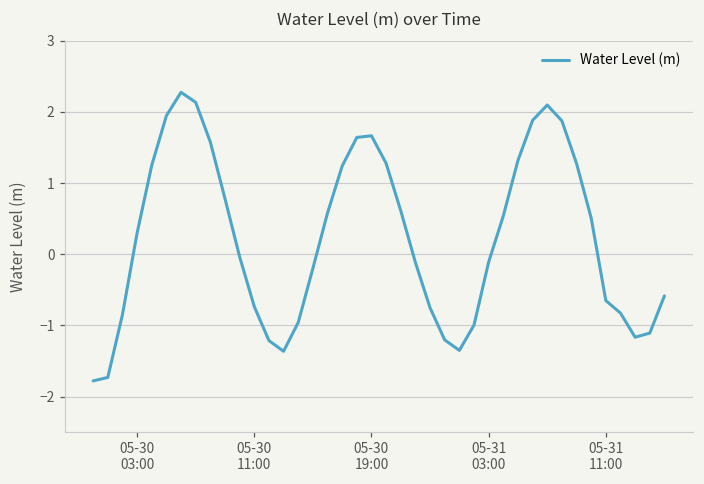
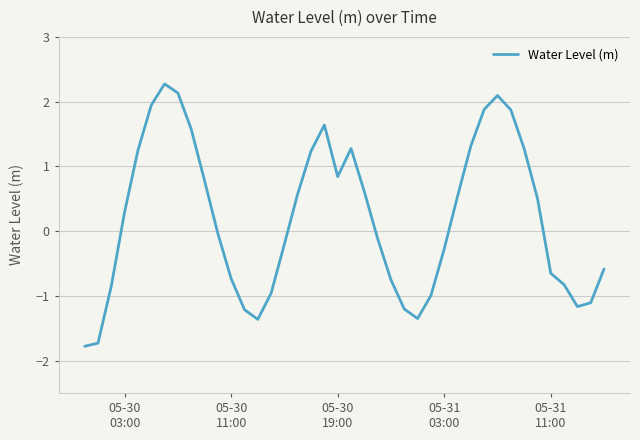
05-30 19:00: 1.7 -> 0.8
05-31 03:00: -0.1 -> -0.3
